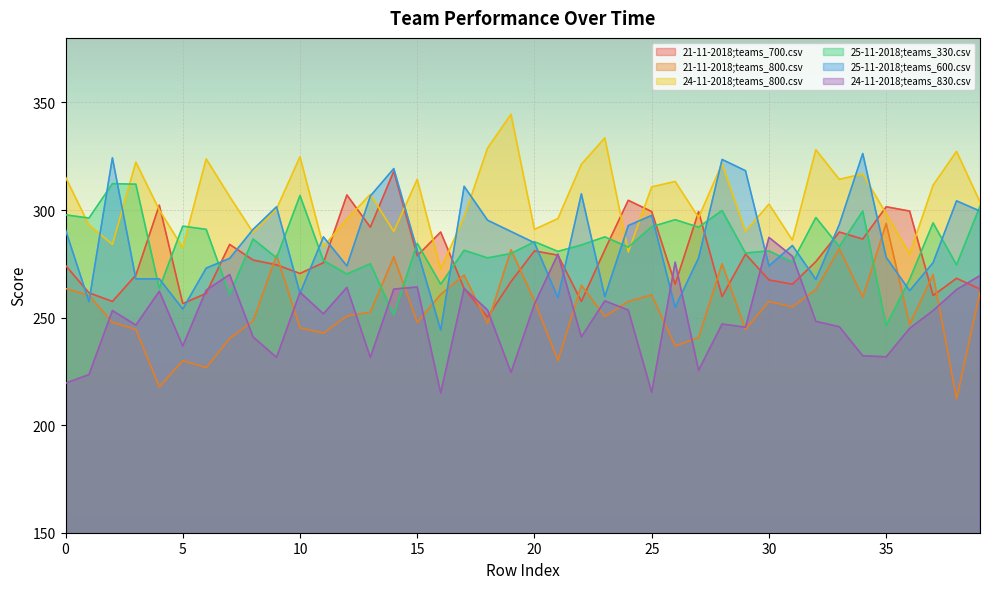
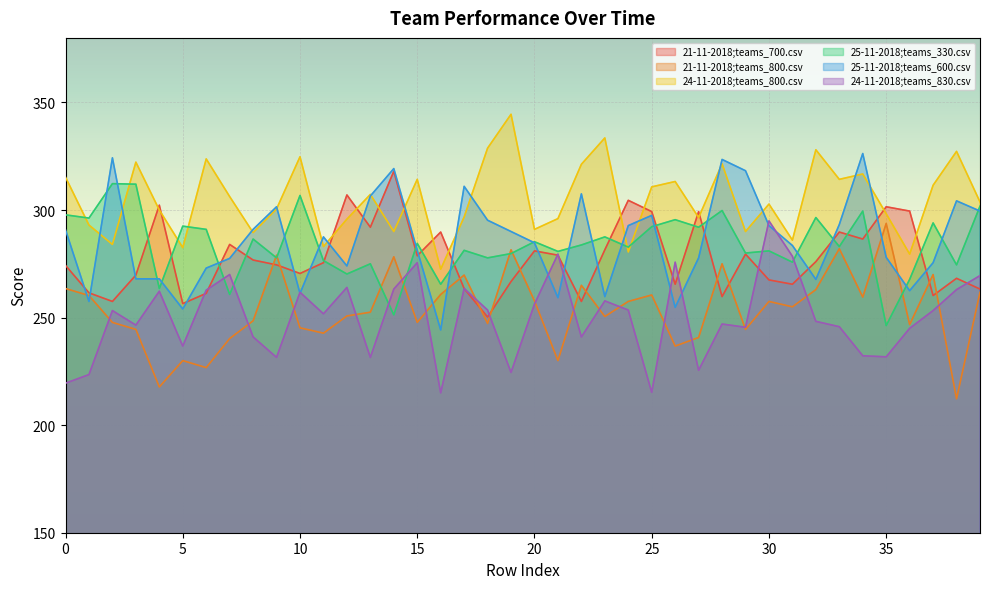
24-11-2018;teams_830.csv, 15: 264 -> 276
25-11-2018;teams_600.csv, 30: 274 -> 293
24-11-2018;teams_830.csv, 30: 287 -> 295
